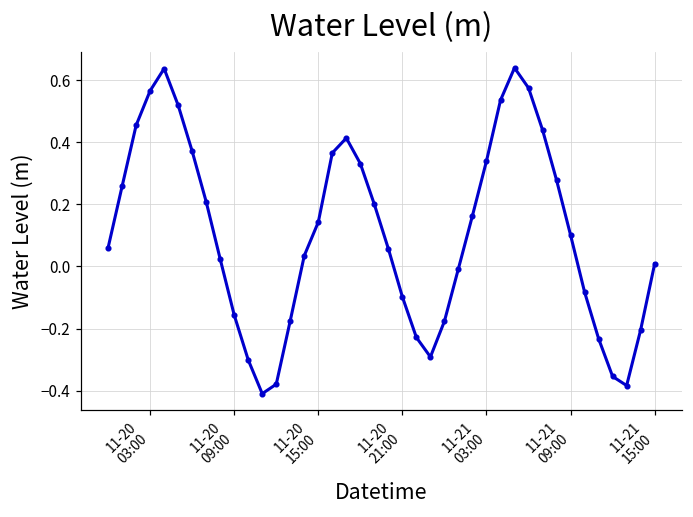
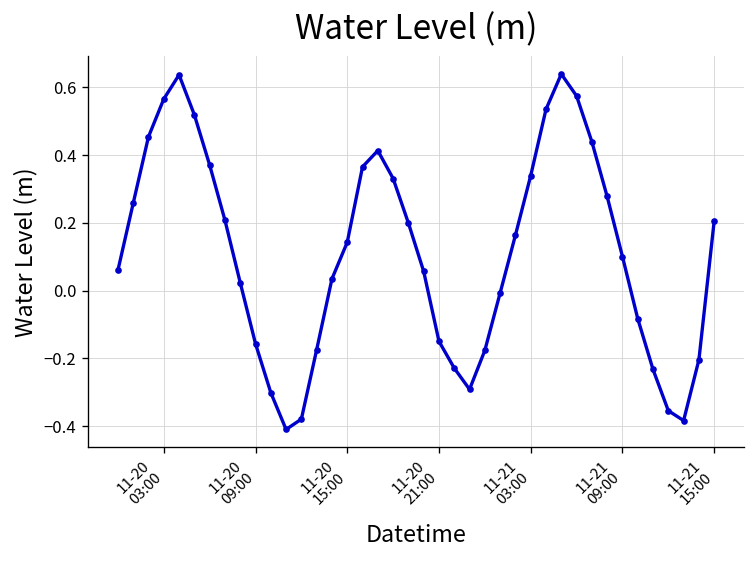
11-20 21:00: -0.10 -> -0.15
11-21 15:00: 0.01 -> 0.21
